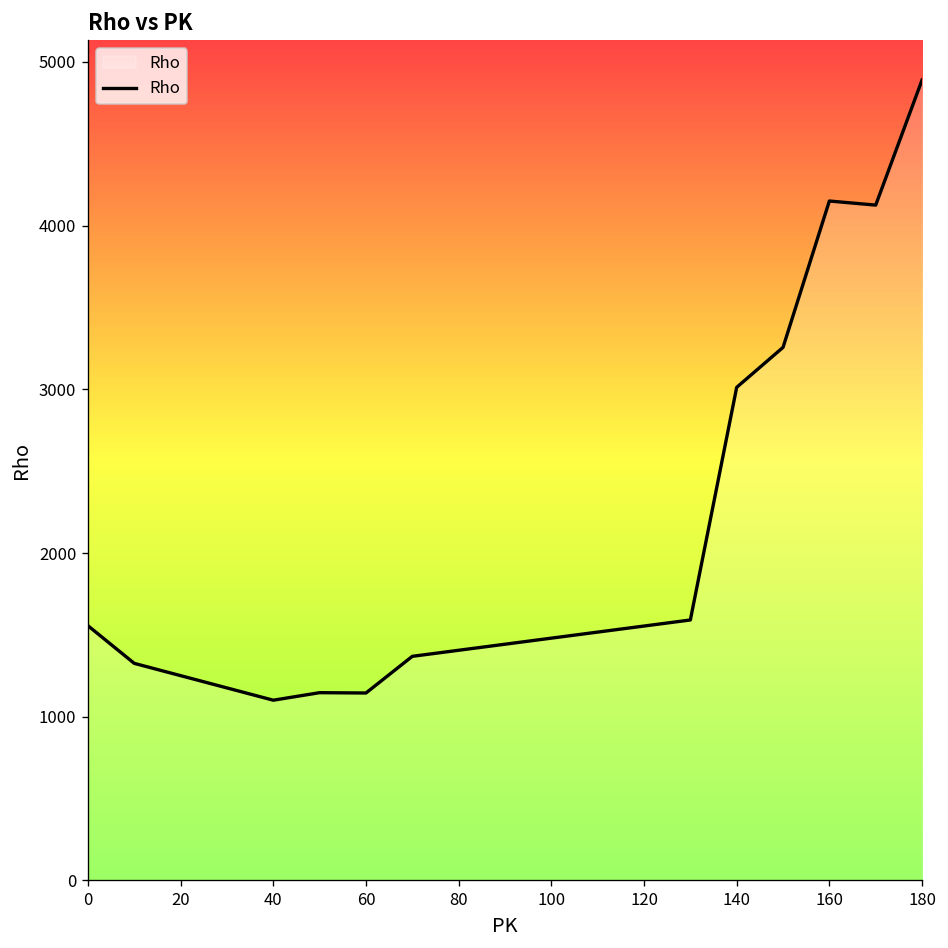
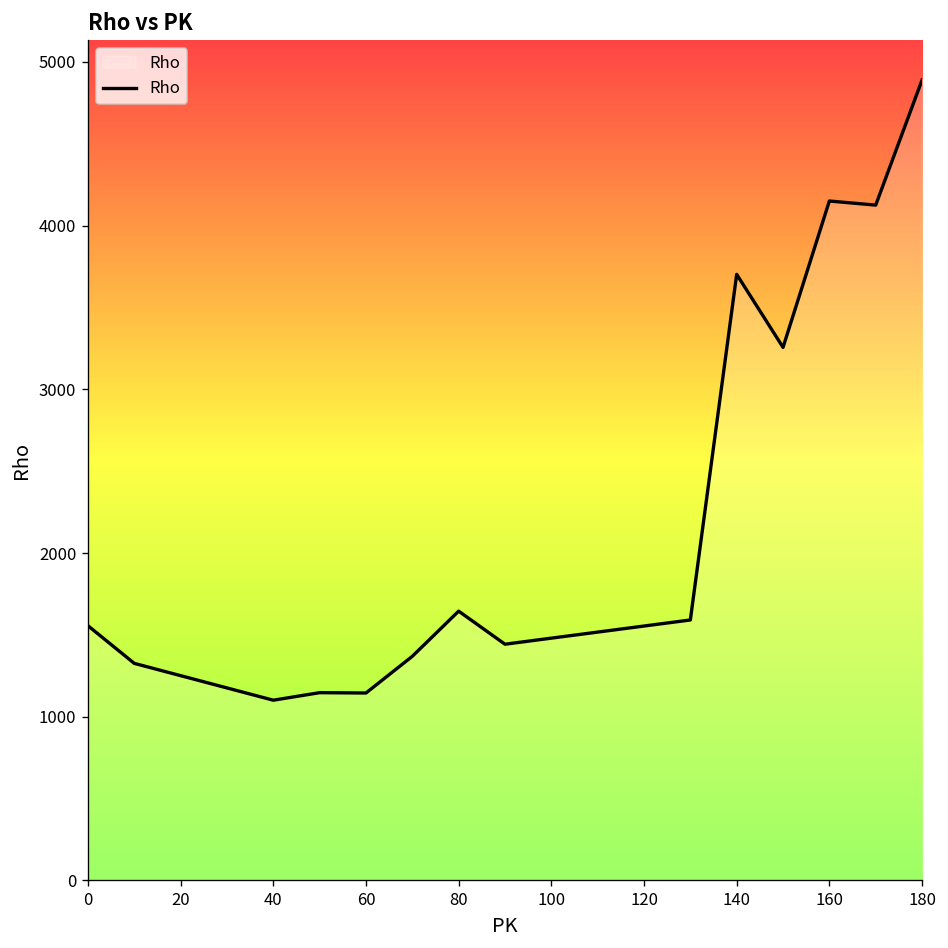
80: 1410 -> 1650
140: 3010 -> 3700
